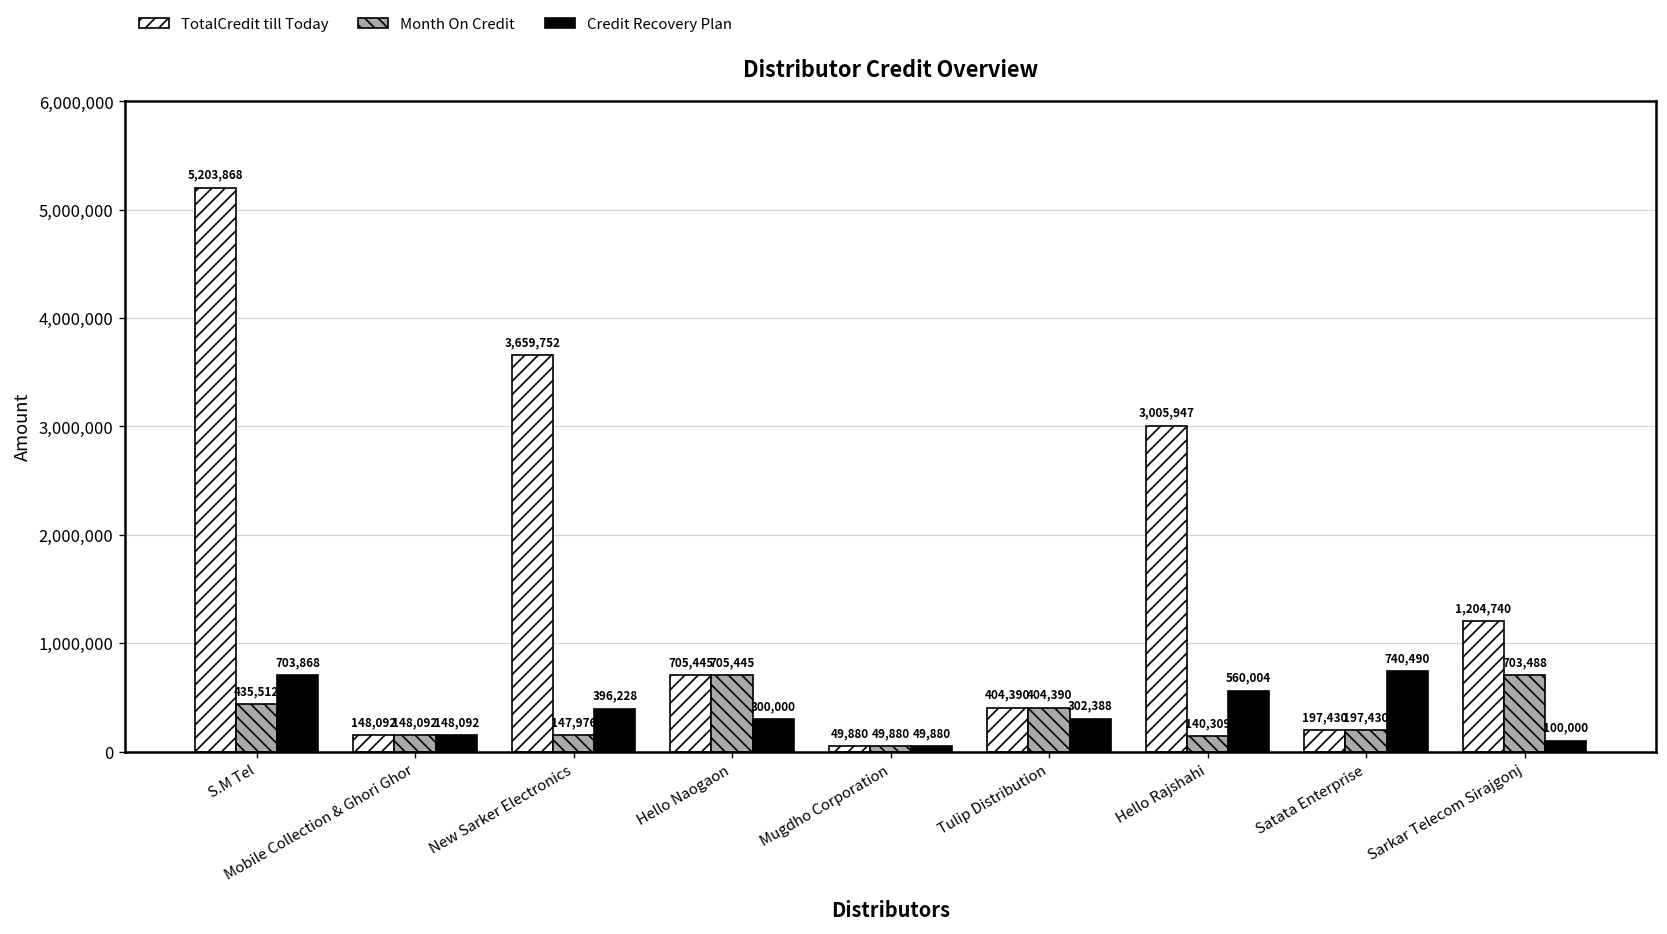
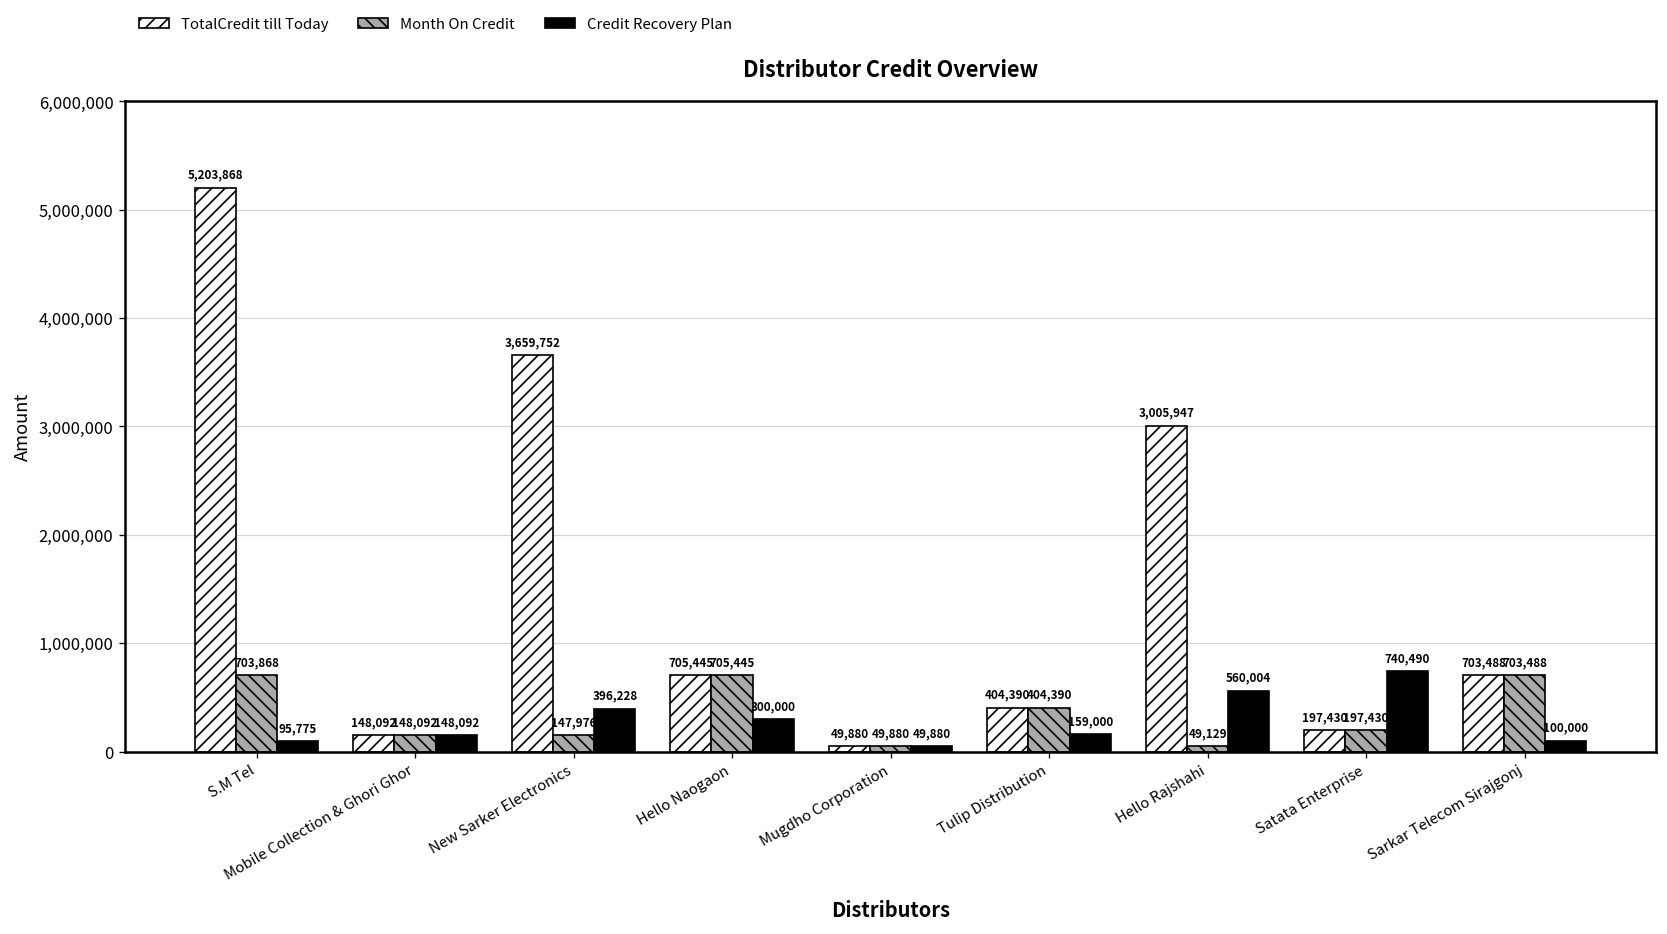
Month On Credit, S.M Tel: 435,512 -> 703,868
Credit Recovery Plan, S.M Tel: 703,868 -> 95,775
Credit Recovery Plan, Tulip Distribution: 302,388 -> 159,000
Month On Credit, Hello Rajshahi: 140,309 -> 49,129
TotalCredit till Today, Sarkar Telecom Sirajgonj: 1,204,740 -> 703,488
